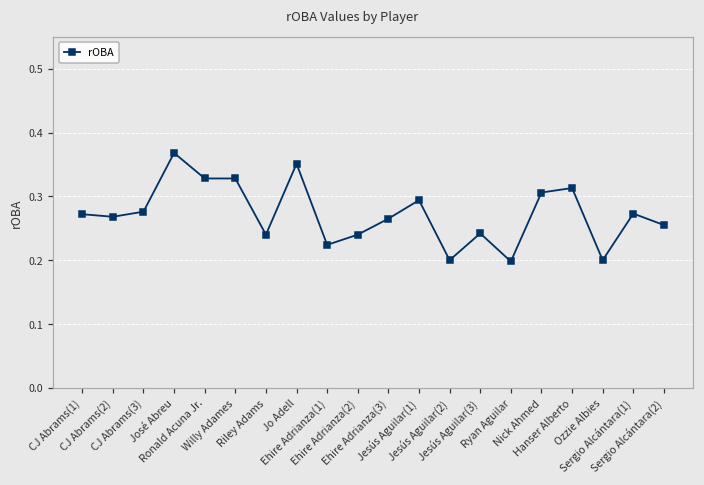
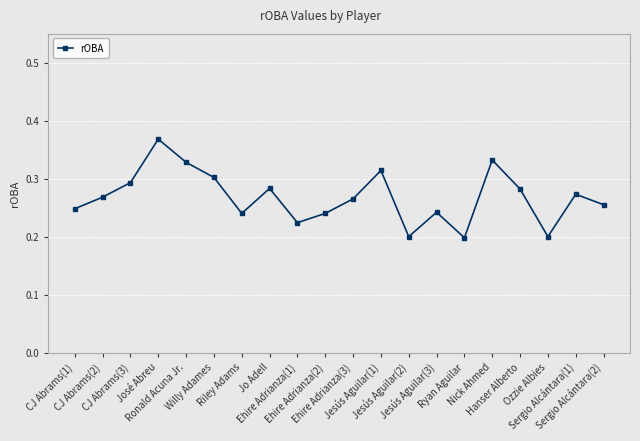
CJ Abrams(1): 0.27 -> 0.25
CJ Abrams(3): 0.28 -> 0.29
Willy Adames: 0.33 -> 0.30
Jo Adell: 0.35 -> 0.28
Jesús Aguilar(1): 0.29 -> 0.31
Nick Ahmed: 0.31 -> 0.33
Hanser Alberto: 0.31 -> 0.28
